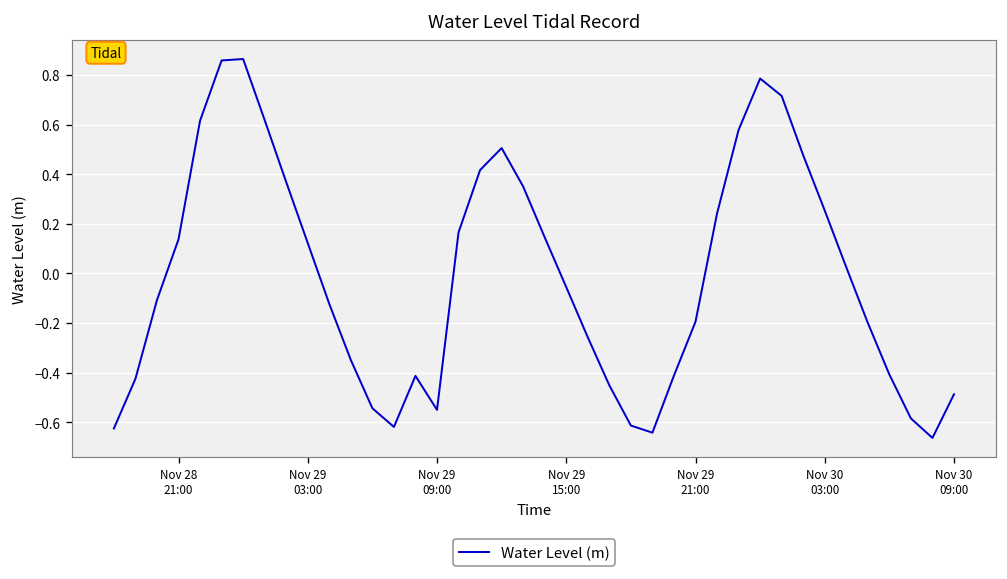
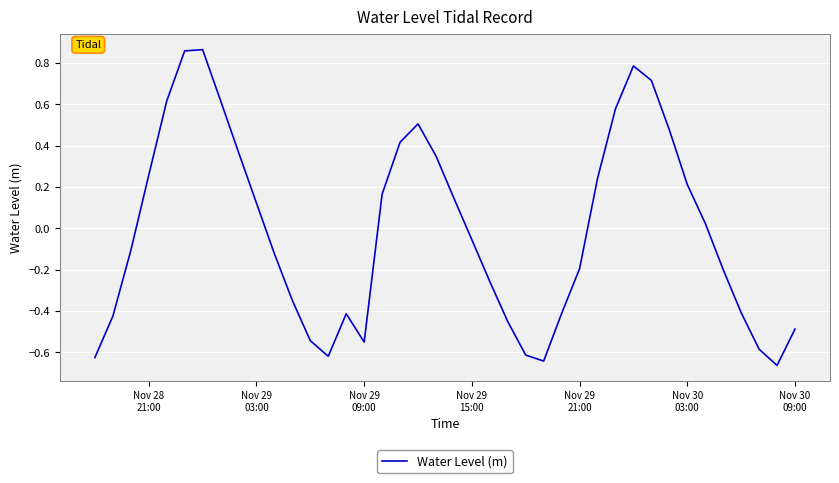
Nov 28 21:00: 0.14 -> 0.26
Nov 30 03:00: 0.25 -> 0.21
